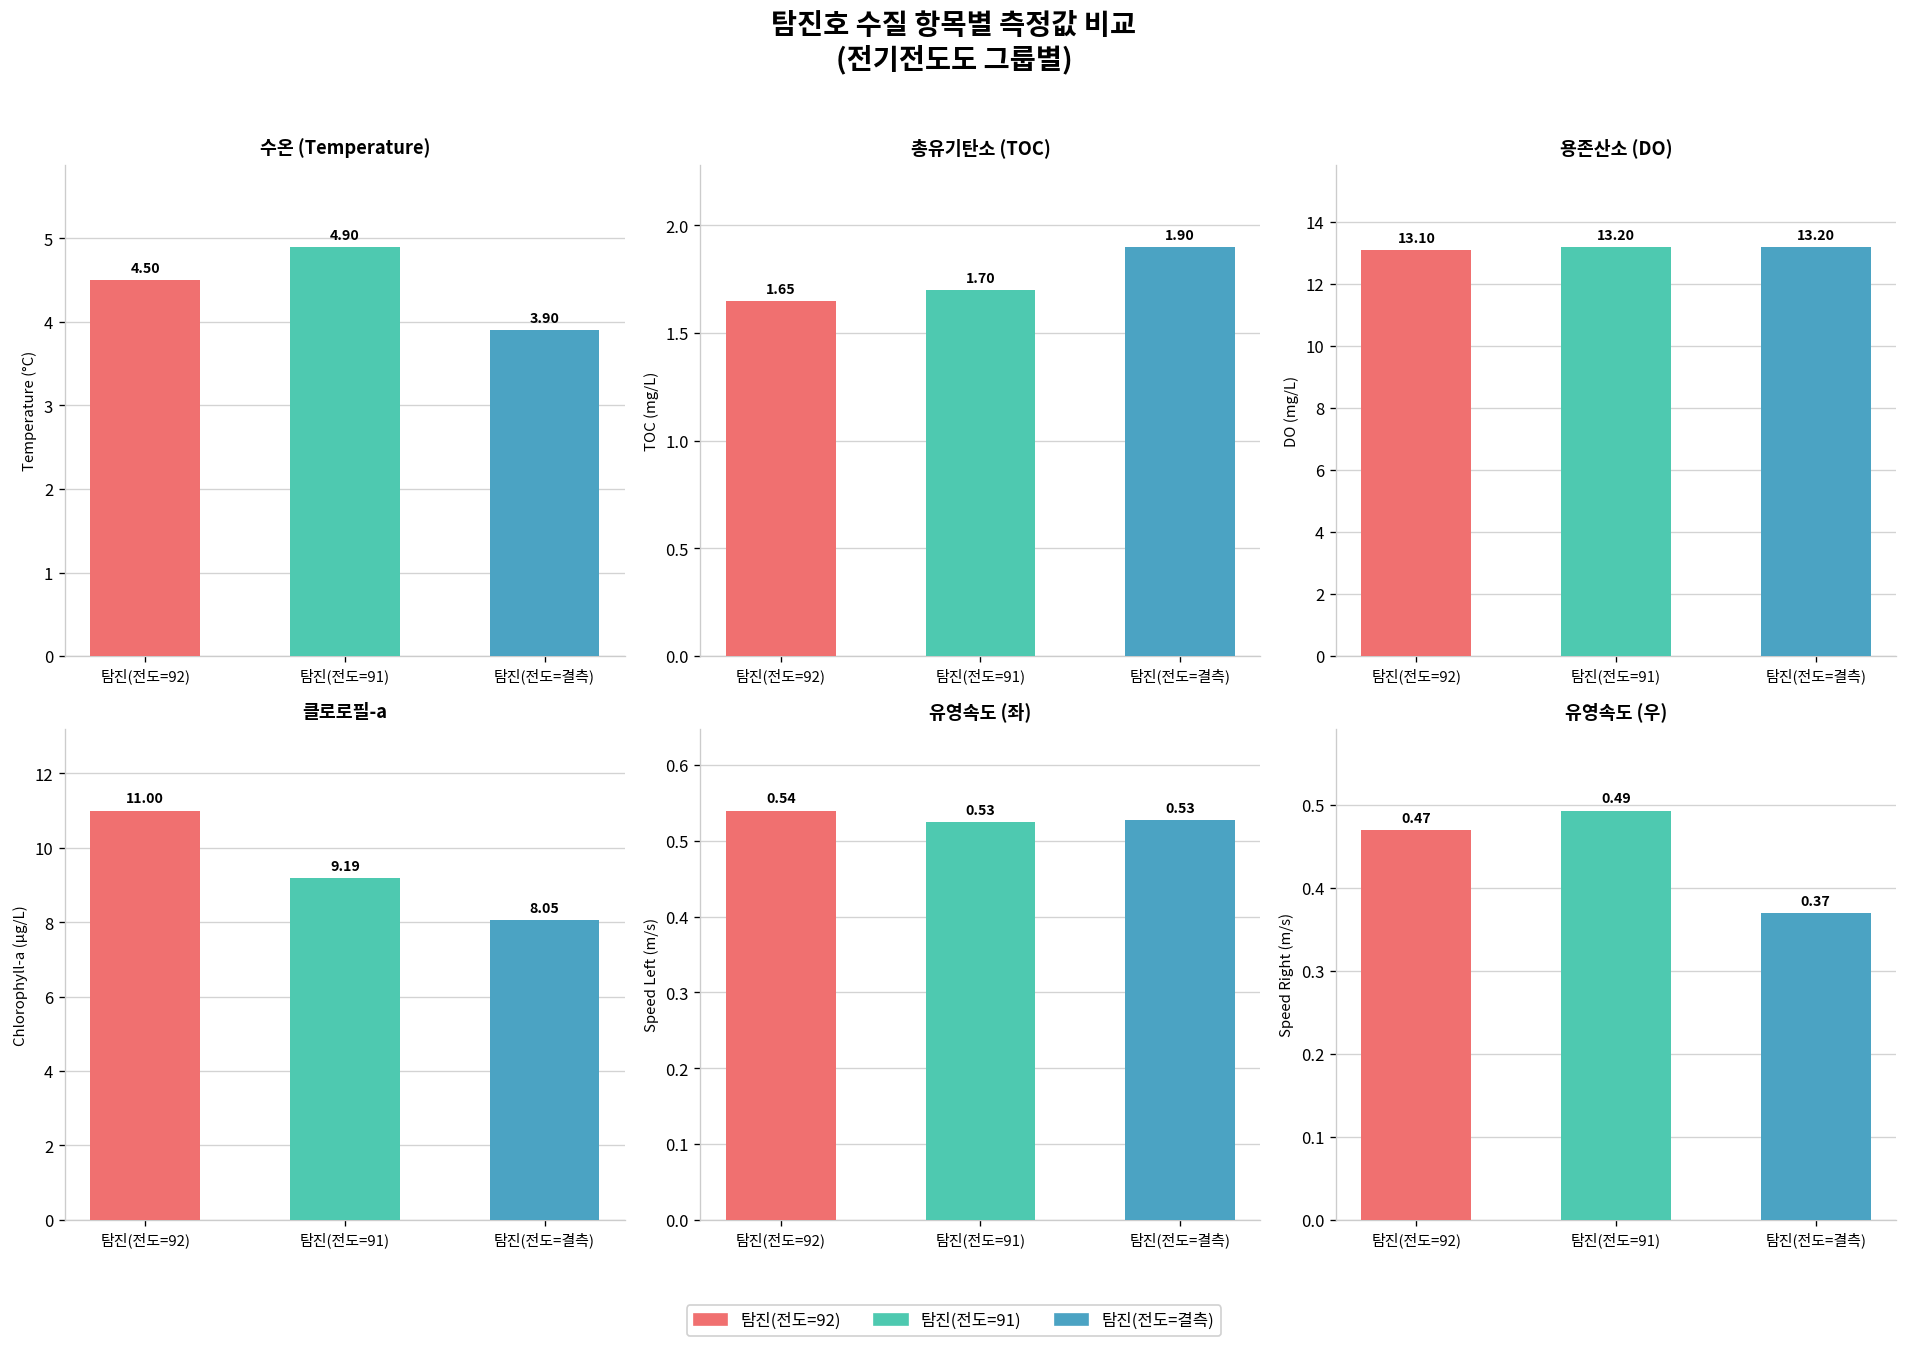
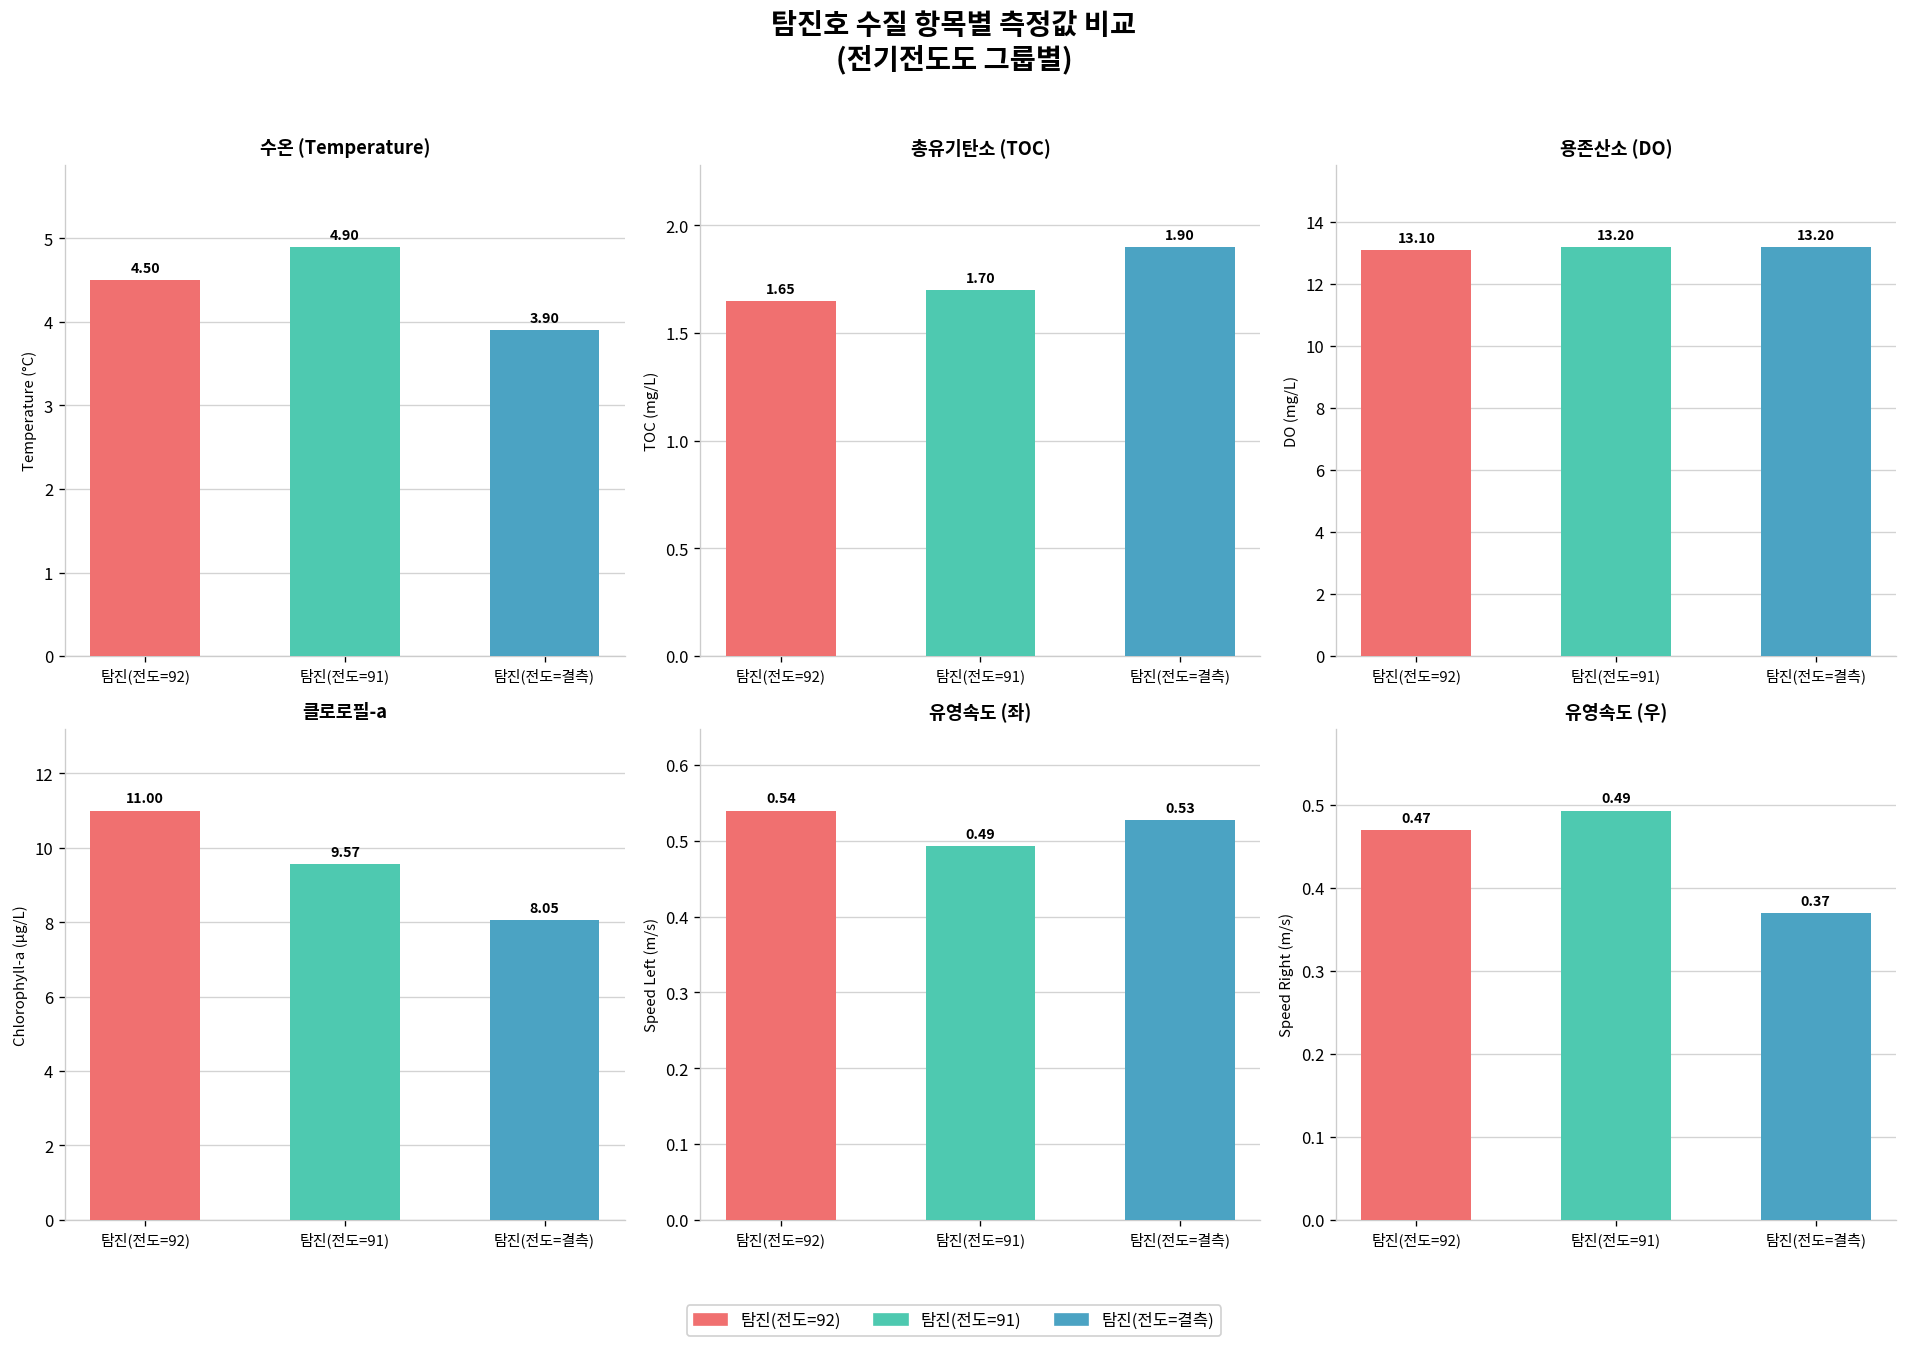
클로로필-a, 탐진(전도=91): 9.19 -> 9.57
유영속도 (좌), 탐진(전도=91): 0.53 -> 0.49
